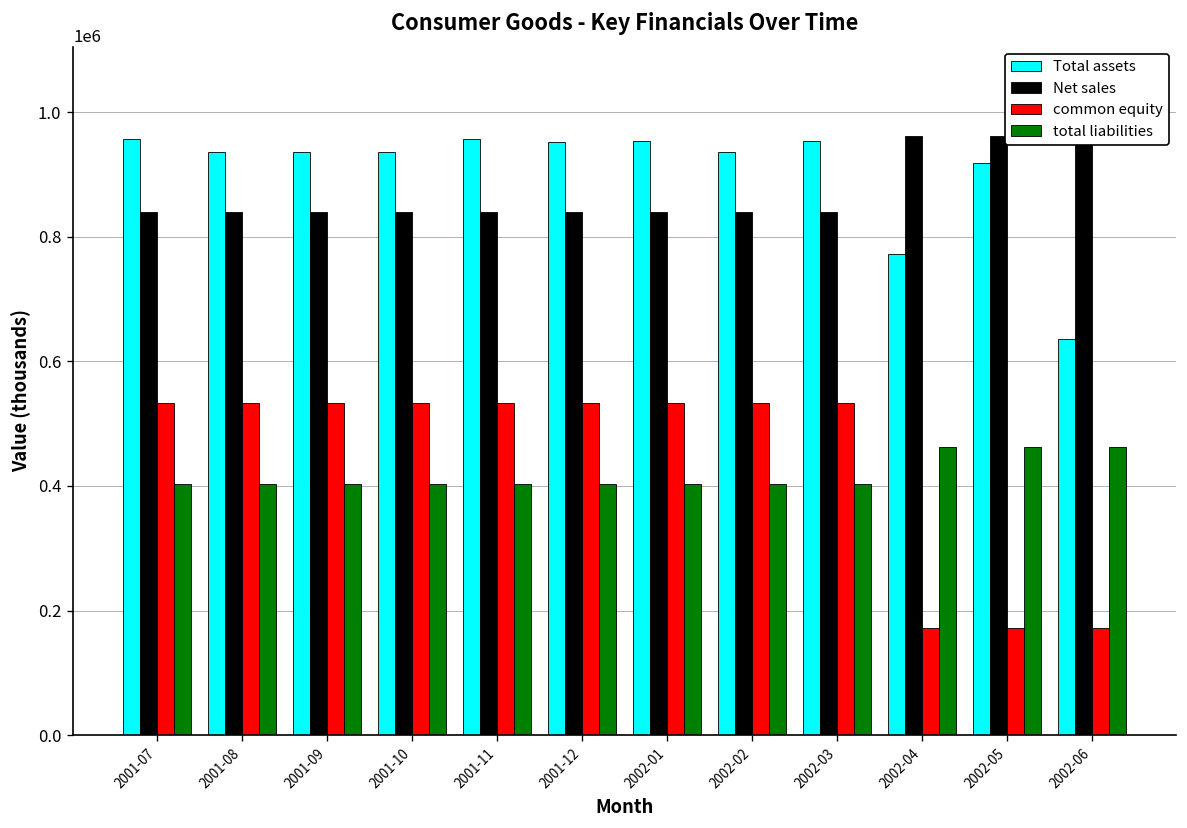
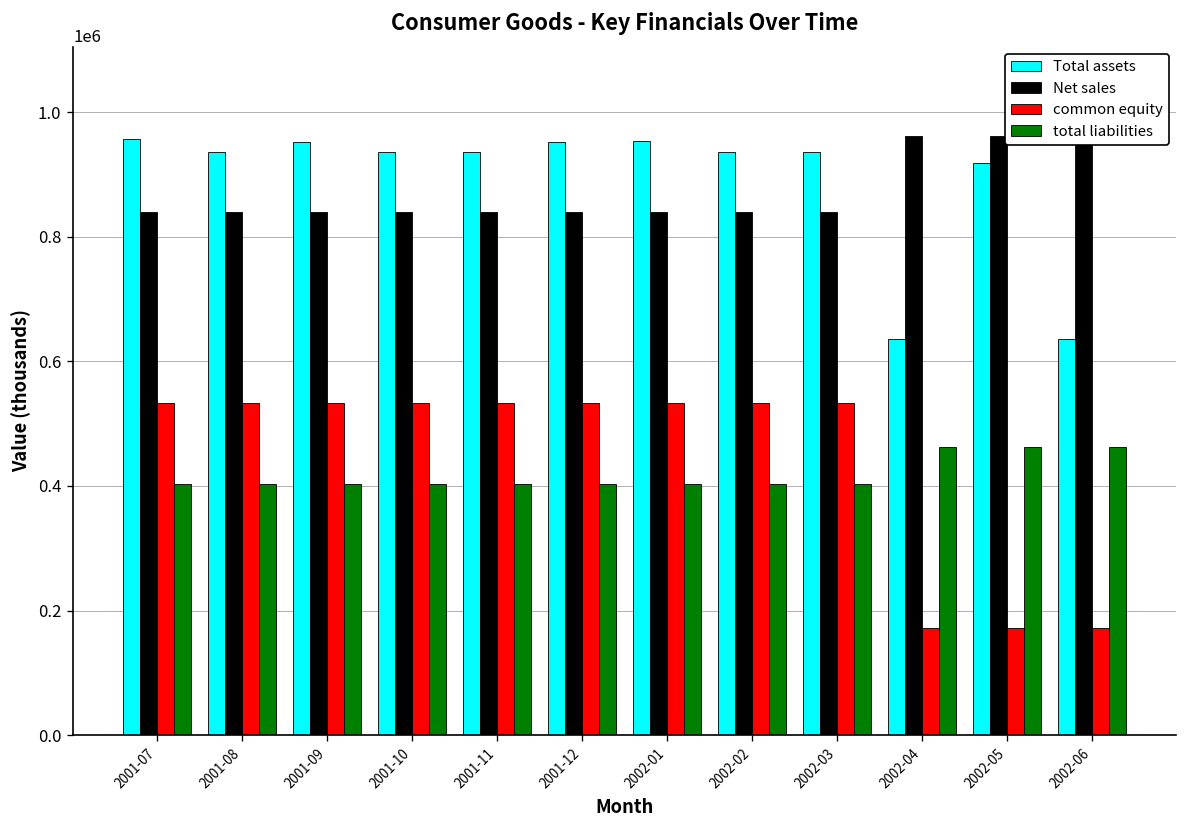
Total assets, 2001-09: 940000 -> 950000
Total assets, 2001-11: 960000 -> 940000
Total assets, 2002-03: 950000 -> 940000
Total assets, 2002-04: 770000 -> 640000
